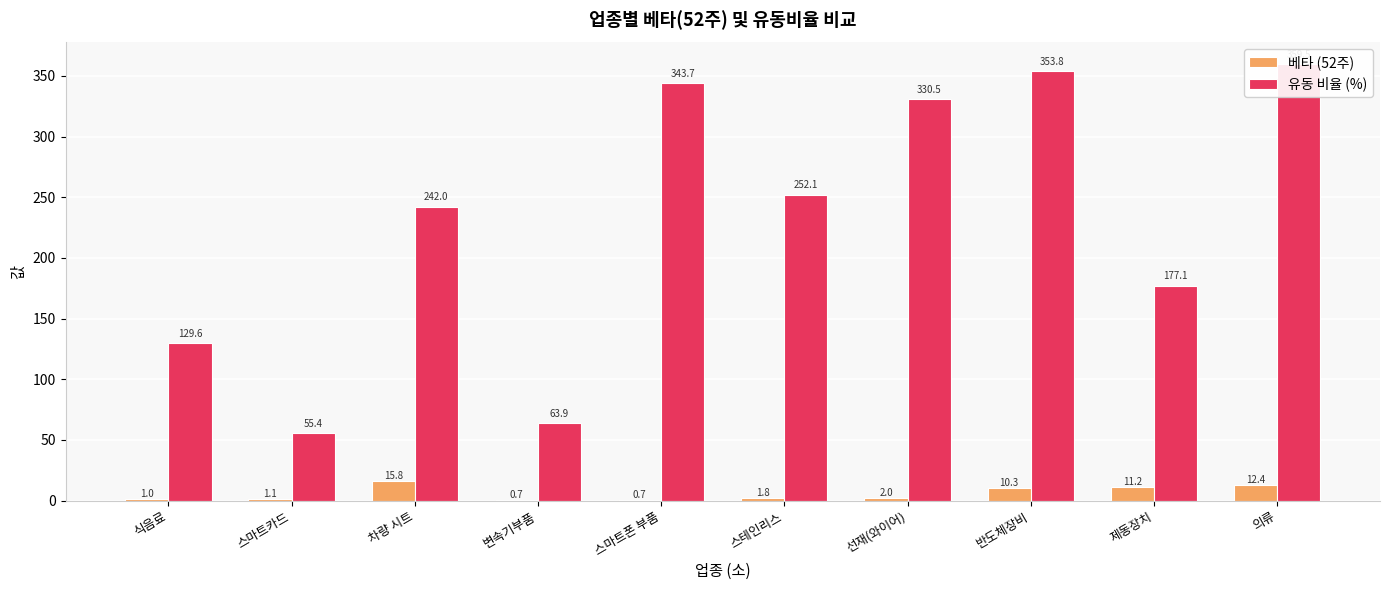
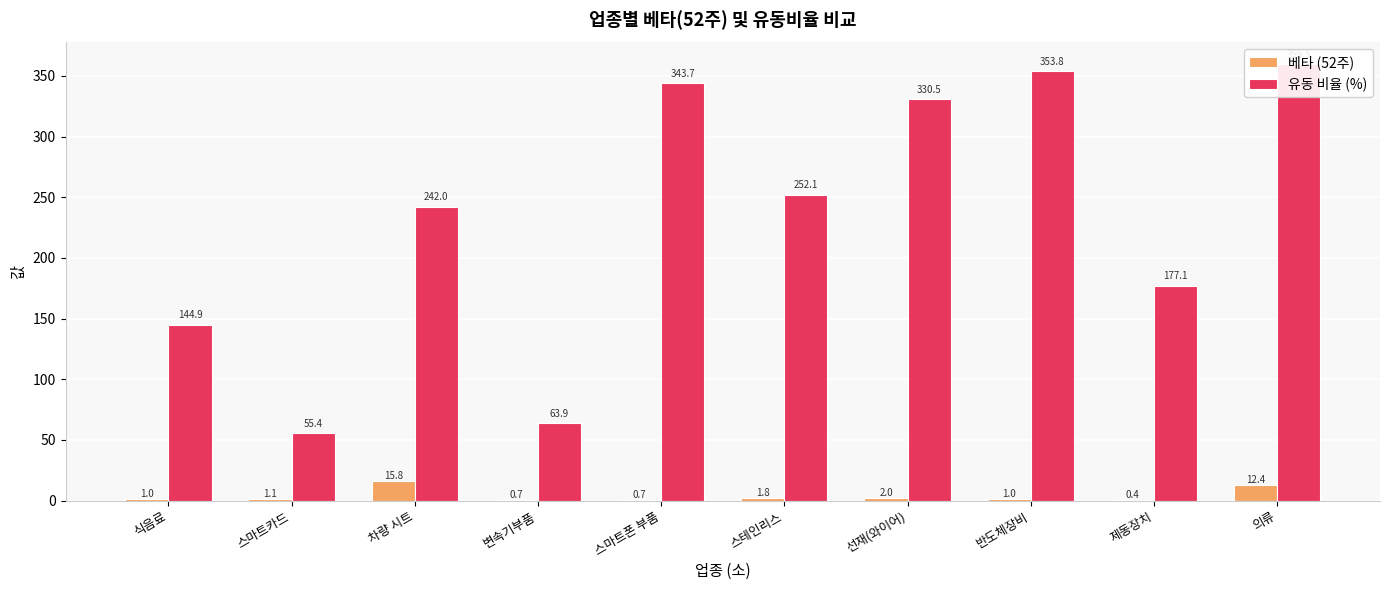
유동 비율 (%), 식음료: 129.6 -> 144.9
베타 (52주), 반도체장비: 10.3 -> 1.0
베타 (52주), 제동장치: 11.2 -> 0.4
